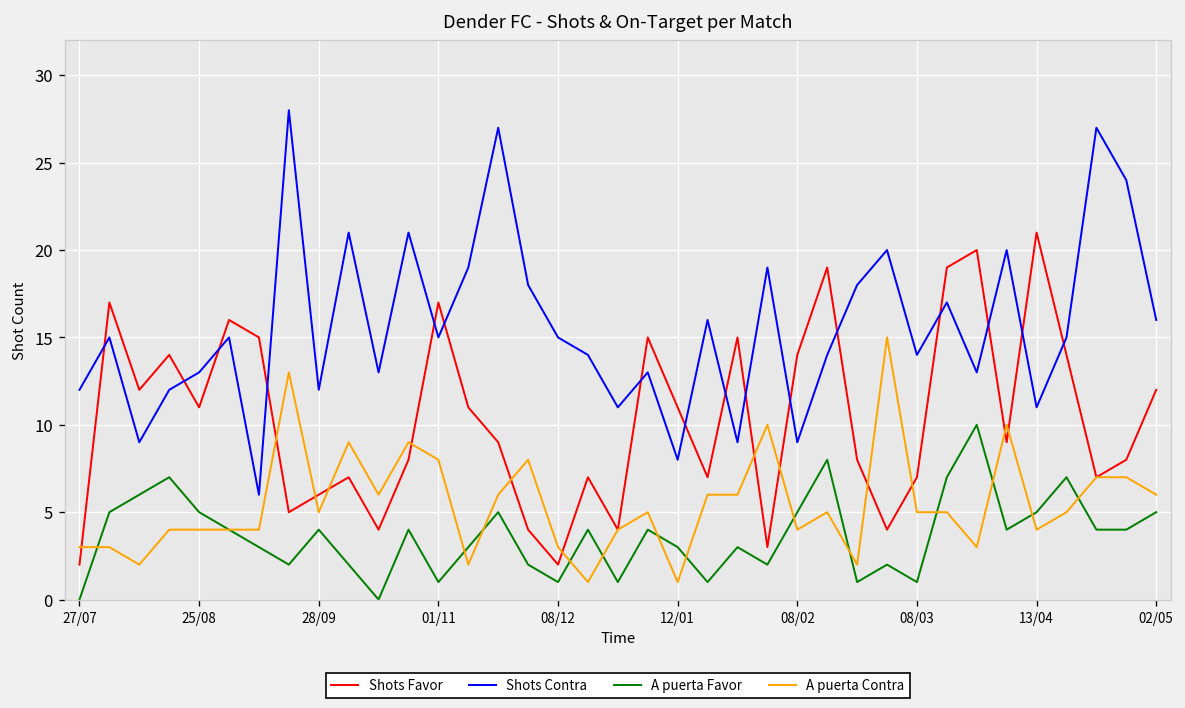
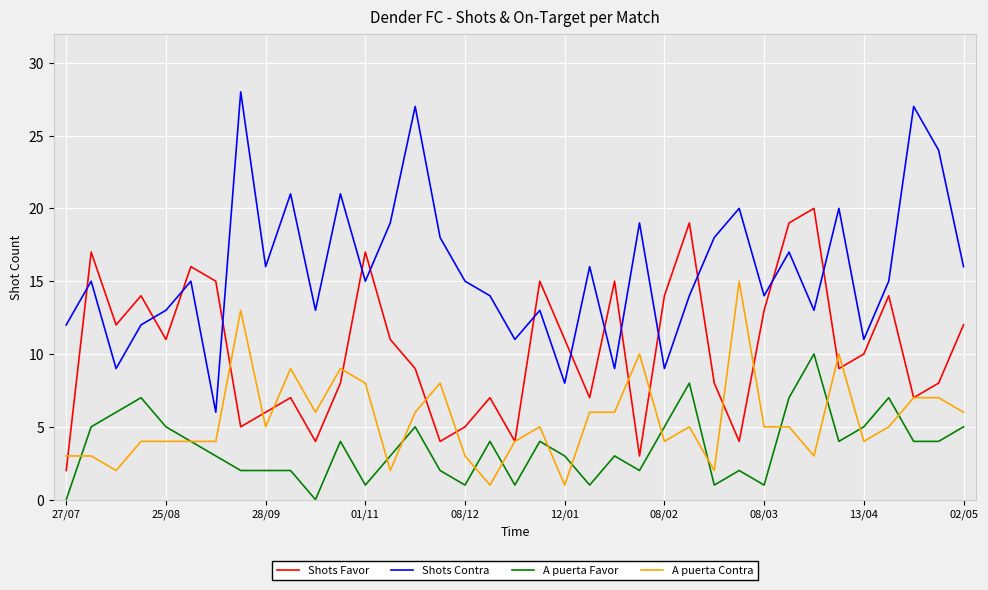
Shots Contra, 28/09: 12 -> 16
A puerta Favor, 28/09: 4 -> 2
Shots Favor, 08/12: 2 -> 5
Shots Favor, 08/03: 7 -> 13
Shots Favor, 13/04: 21 -> 10
